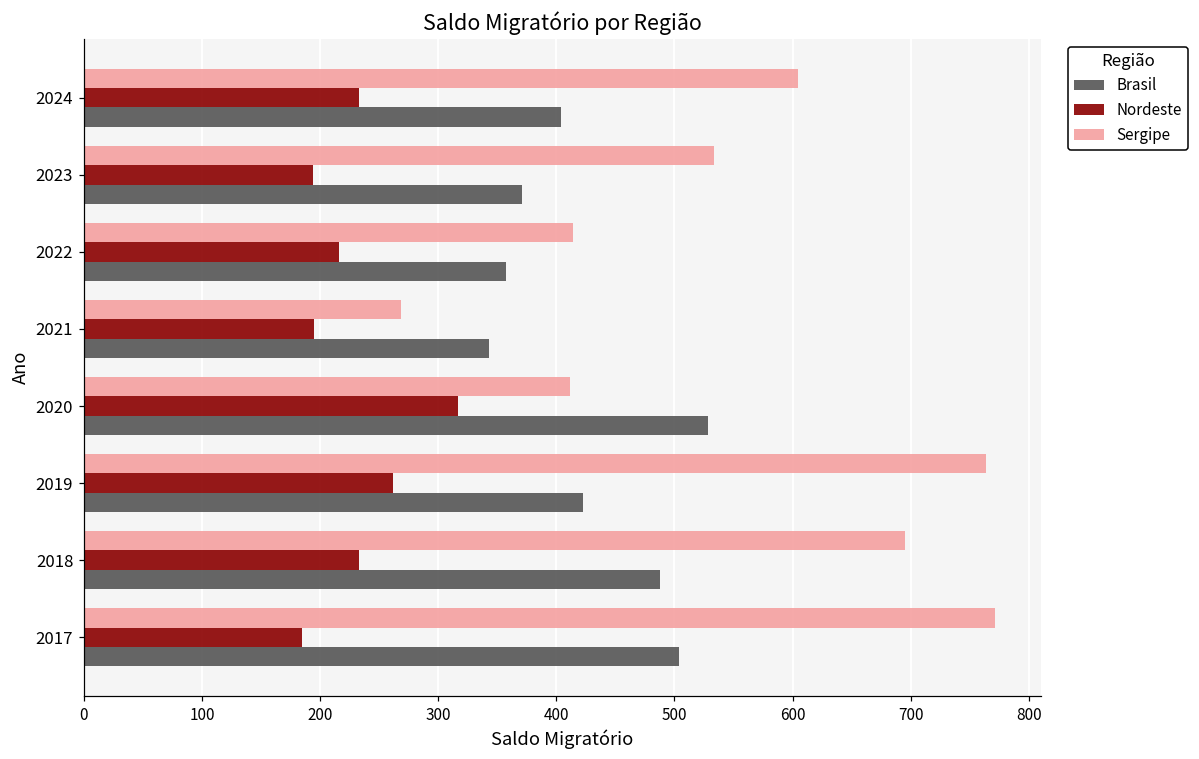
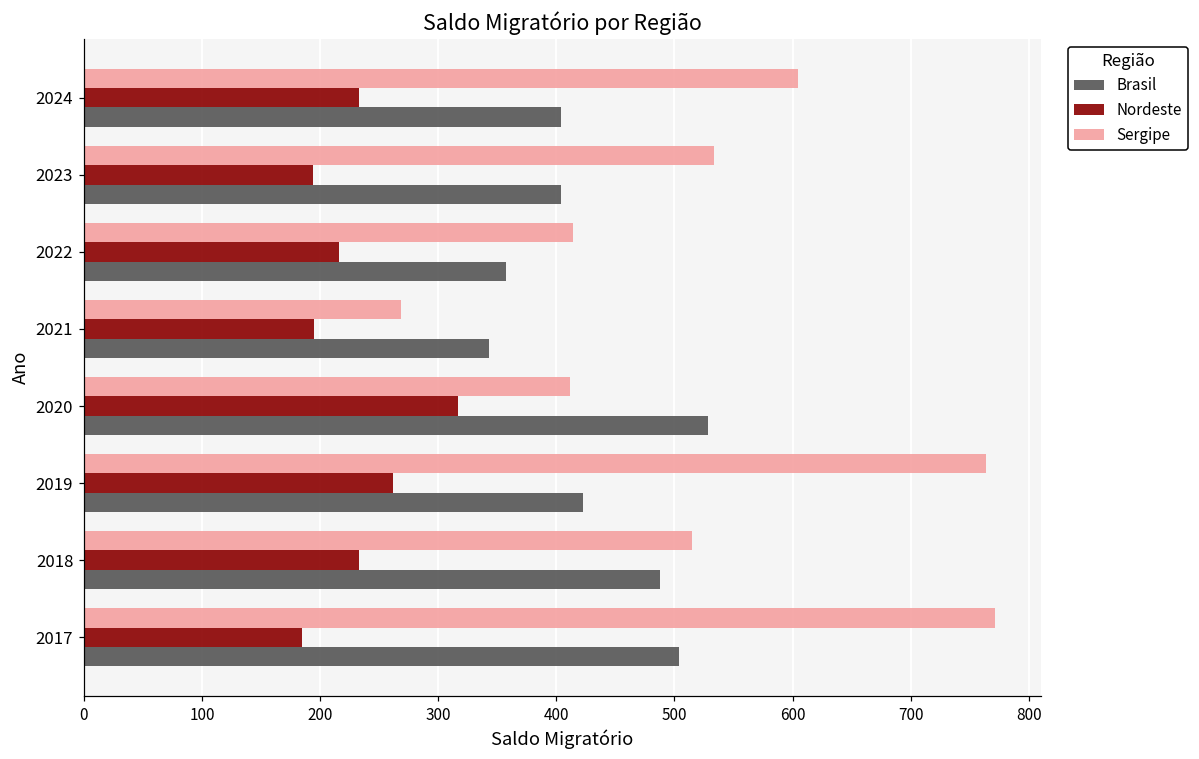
Brasil, 2023: 371 -> 404
Sergipe, 2018: 696 -> 515
